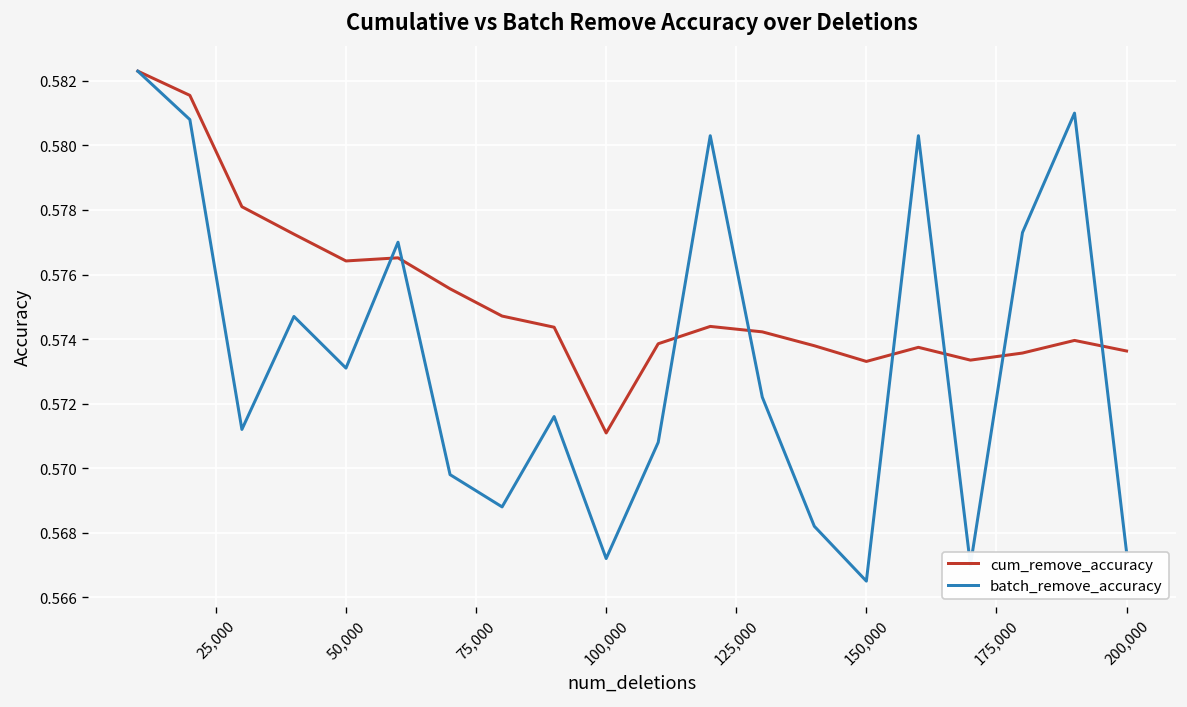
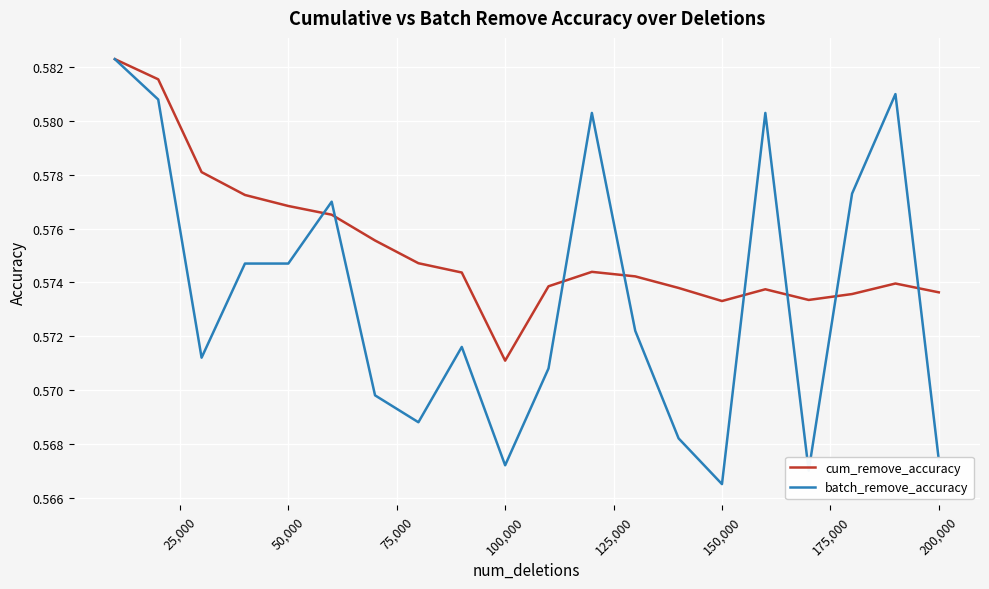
cum_remove_accuracy, 50,000: 0.5764 -> 0.5768
batch_remove_accuracy, 50,000: 0.5731 -> 0.5747
